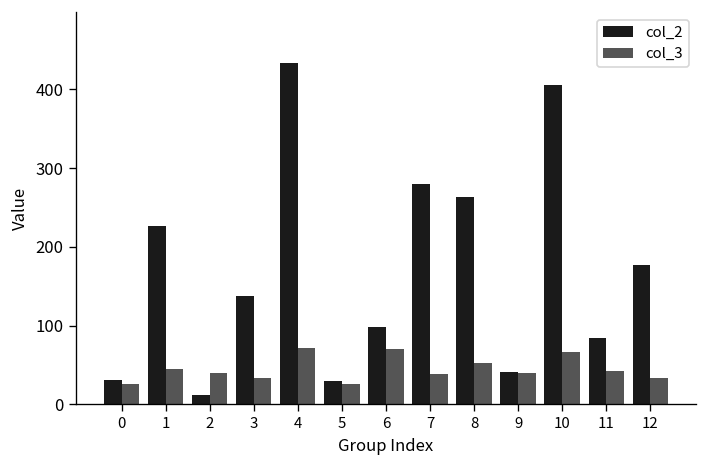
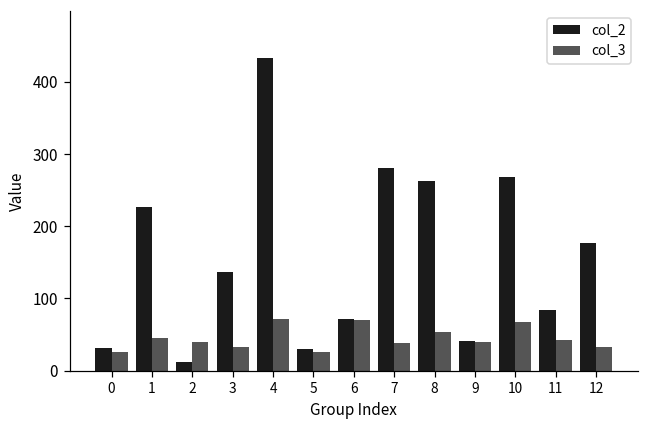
col_2, 6: 100 -> 70
col_2, 10: 410 -> 270
